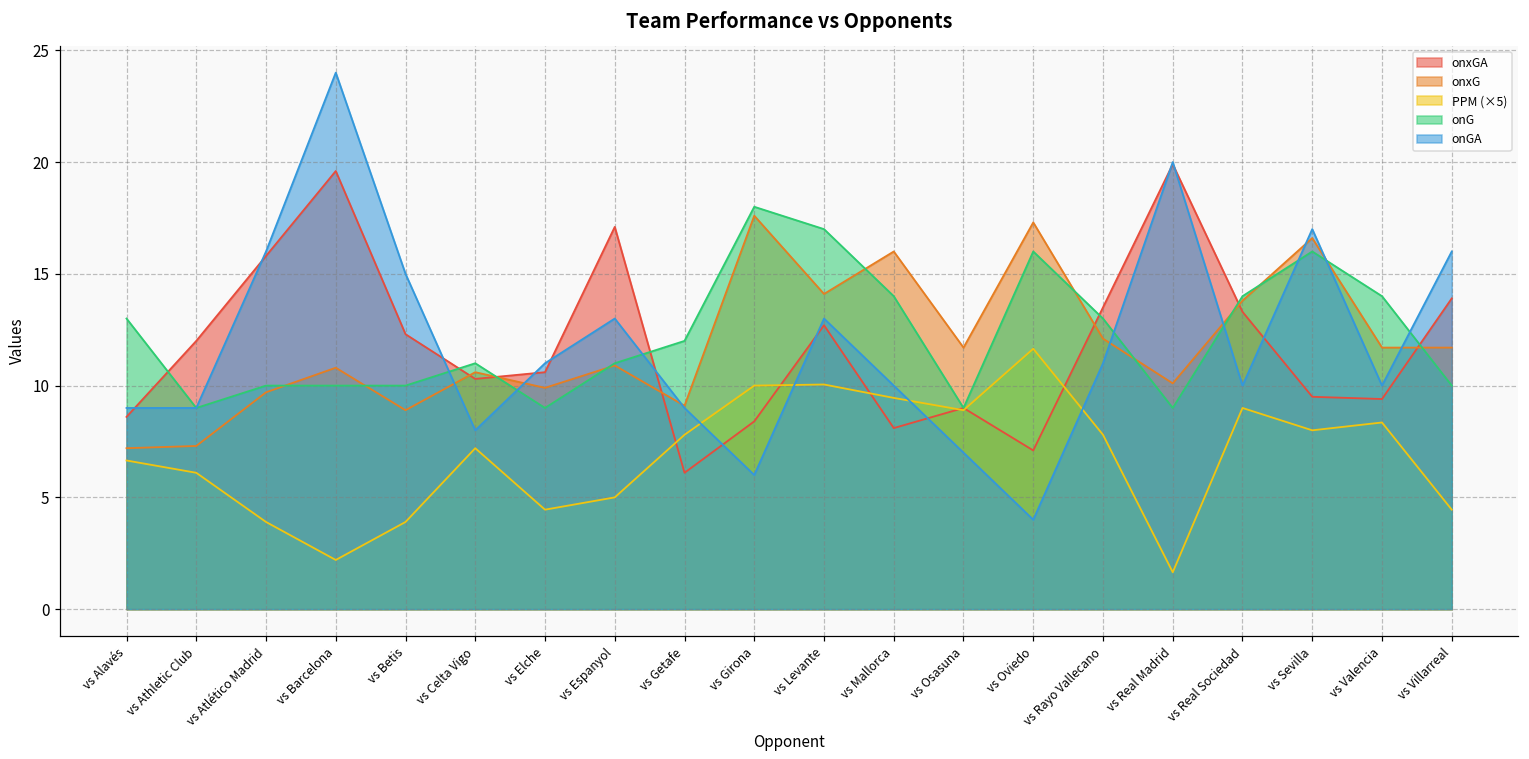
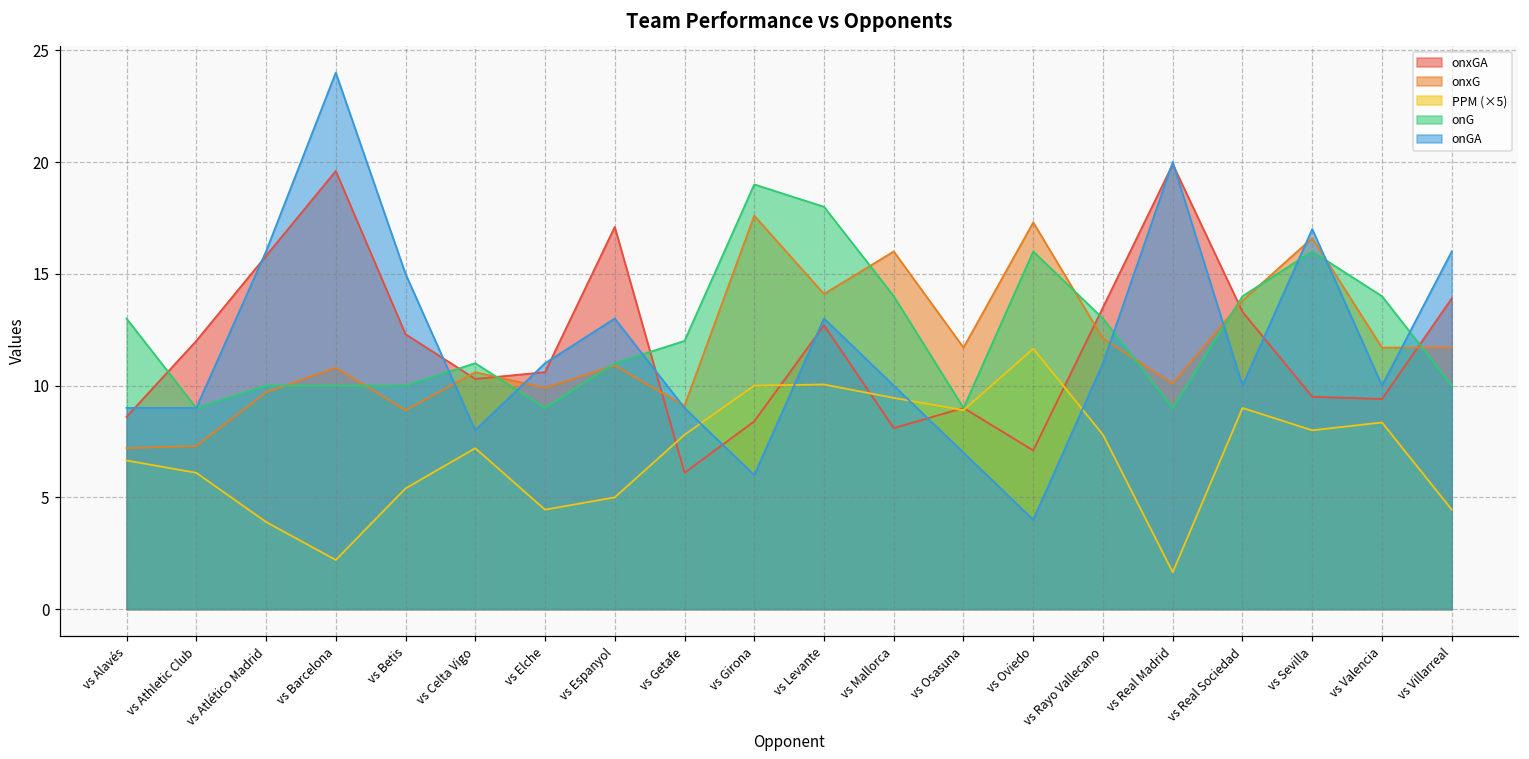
PPM (×5), vs Betis: 3.9 -> 5.4
onG, vs Girona: 18 -> 19
onG, vs Levante: 17 -> 18
